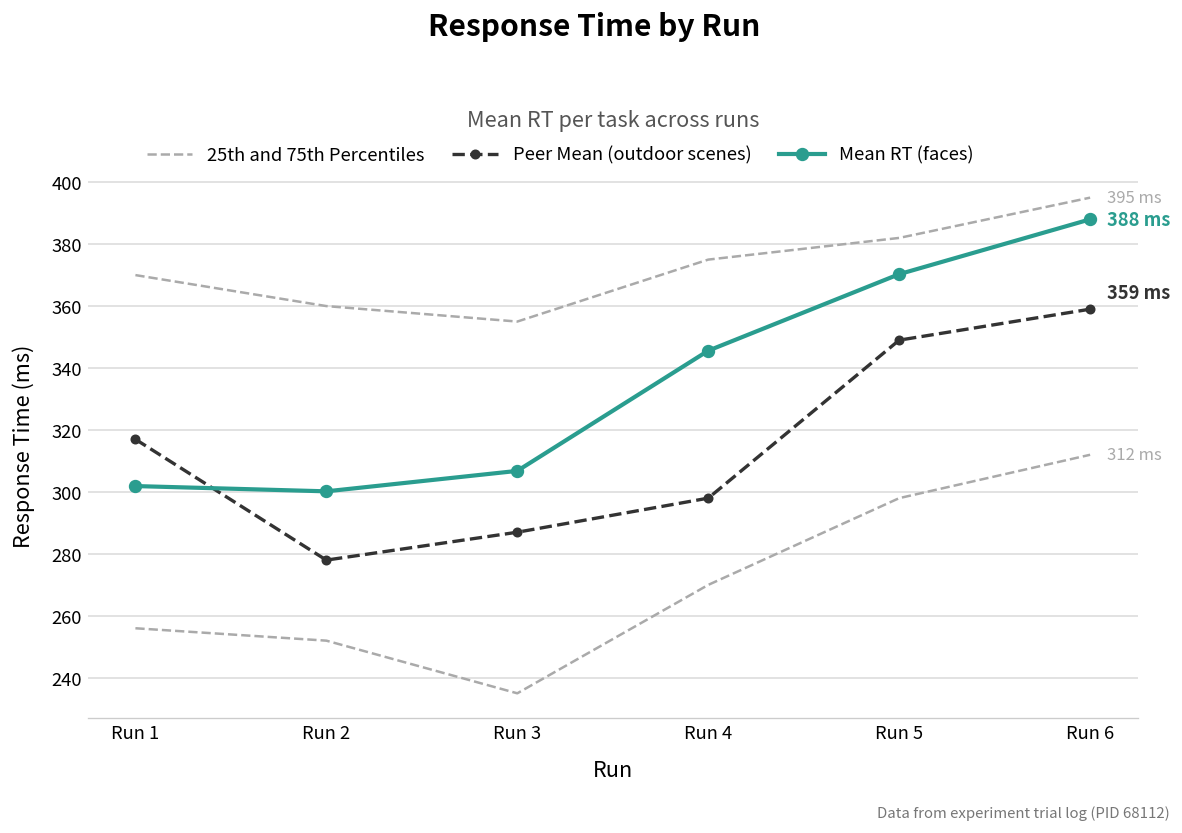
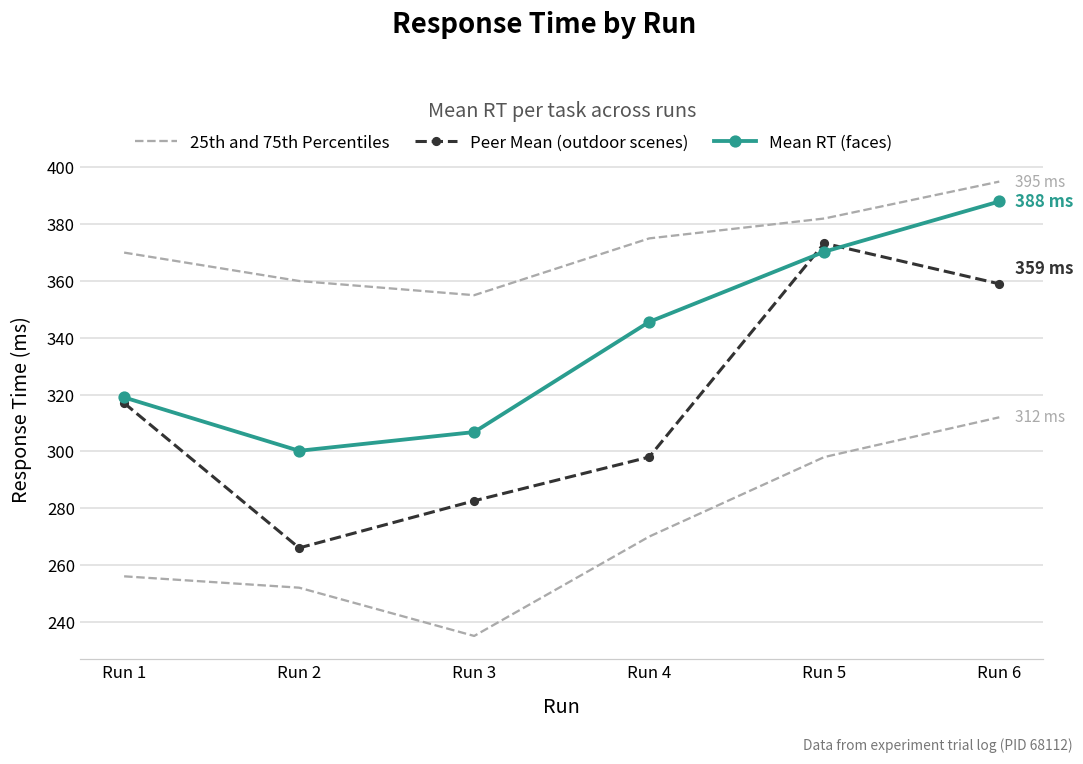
Mean RT (faces), Run 1: 302 -> 319
Peer Mean (outdoor scenes), Run 2: 278 -> 266
Peer Mean (outdoor scenes), Run 3: 287 -> 283
Peer Mean (outdoor scenes), Run 5: 349 -> 373
